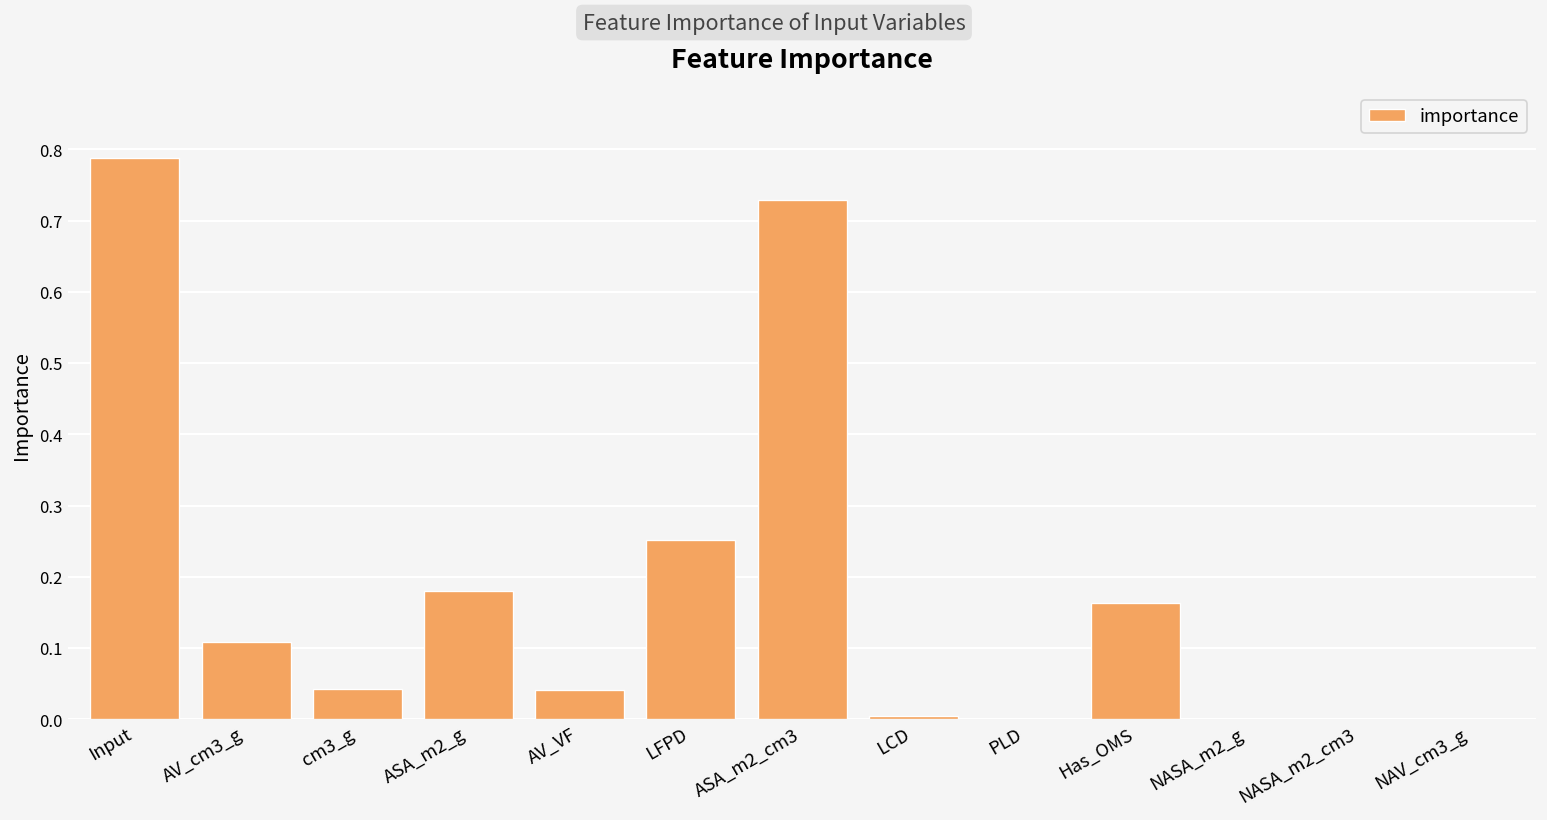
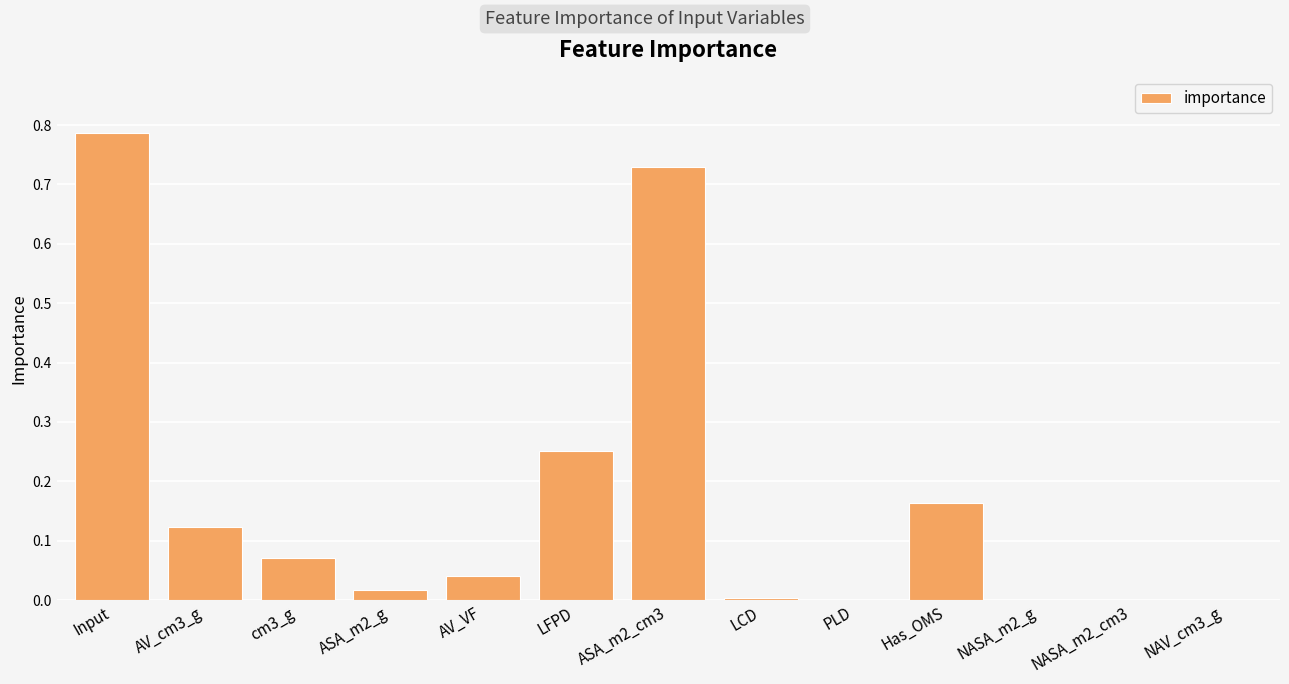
AV_cm3_g: 0.11 -> 0.12
cm3_g: 0.04 -> 0.07
ASA_m2_g: 0.18 -> 0.02
